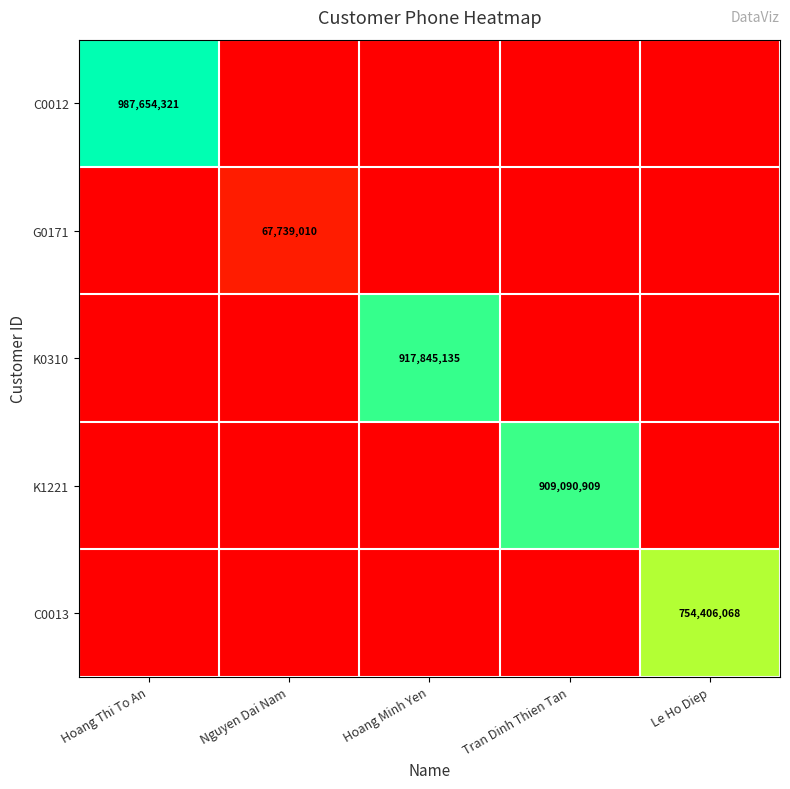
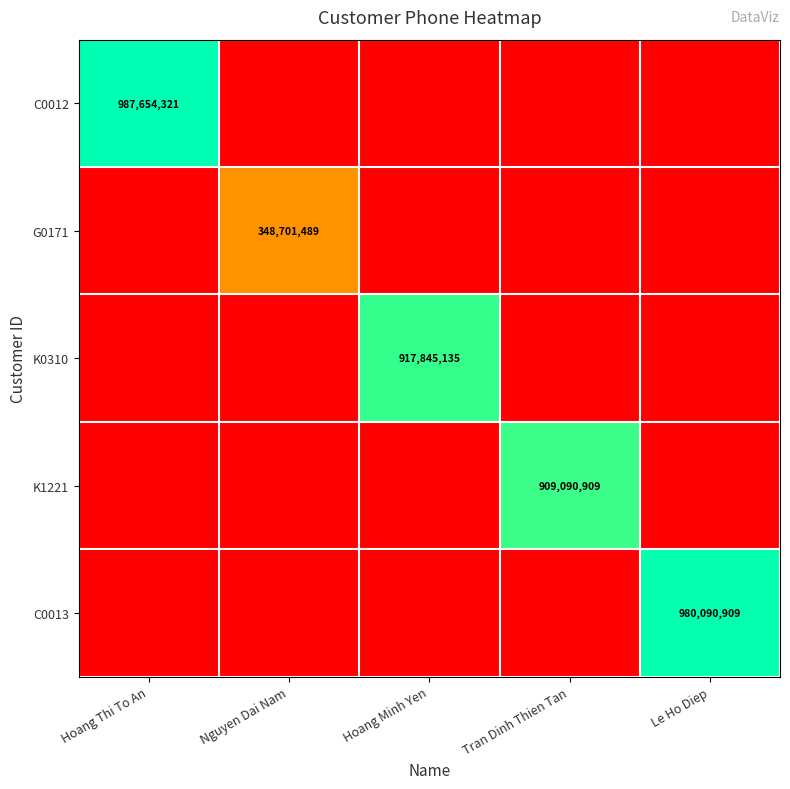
G0171, Nguyen Dai Nam: 67,739,010 -> 348,701,489
C0013, Le Ho Diep: 754,406,068 -> 980,090,909
